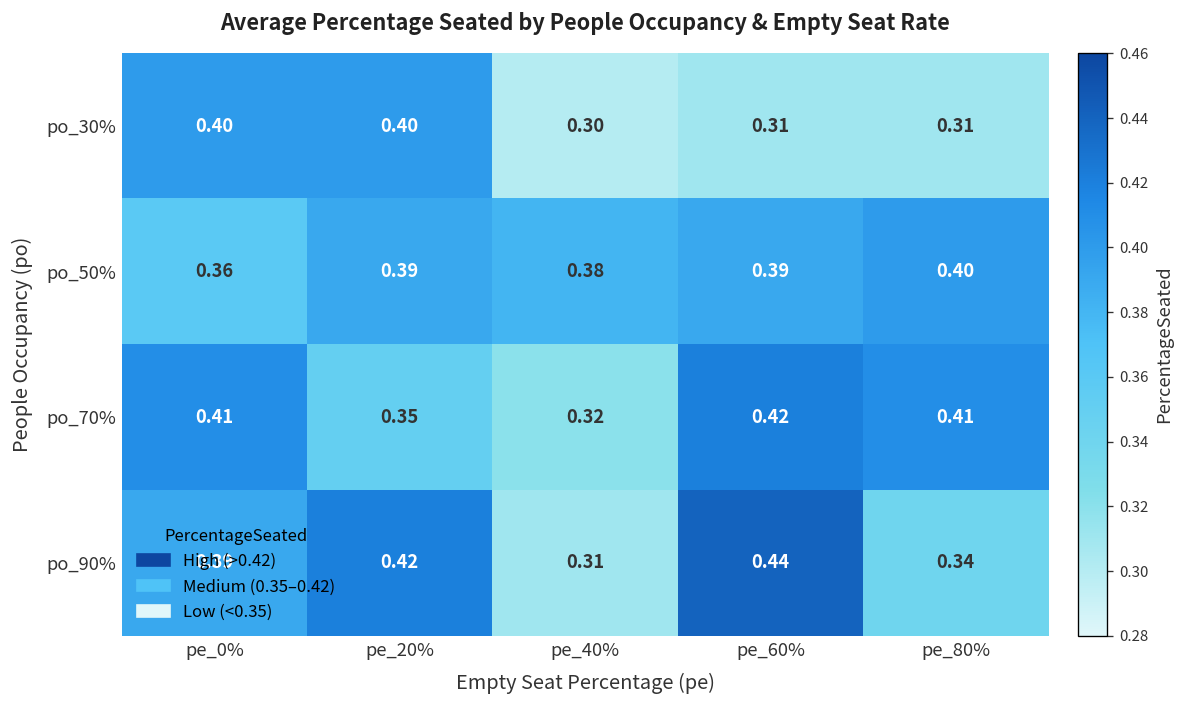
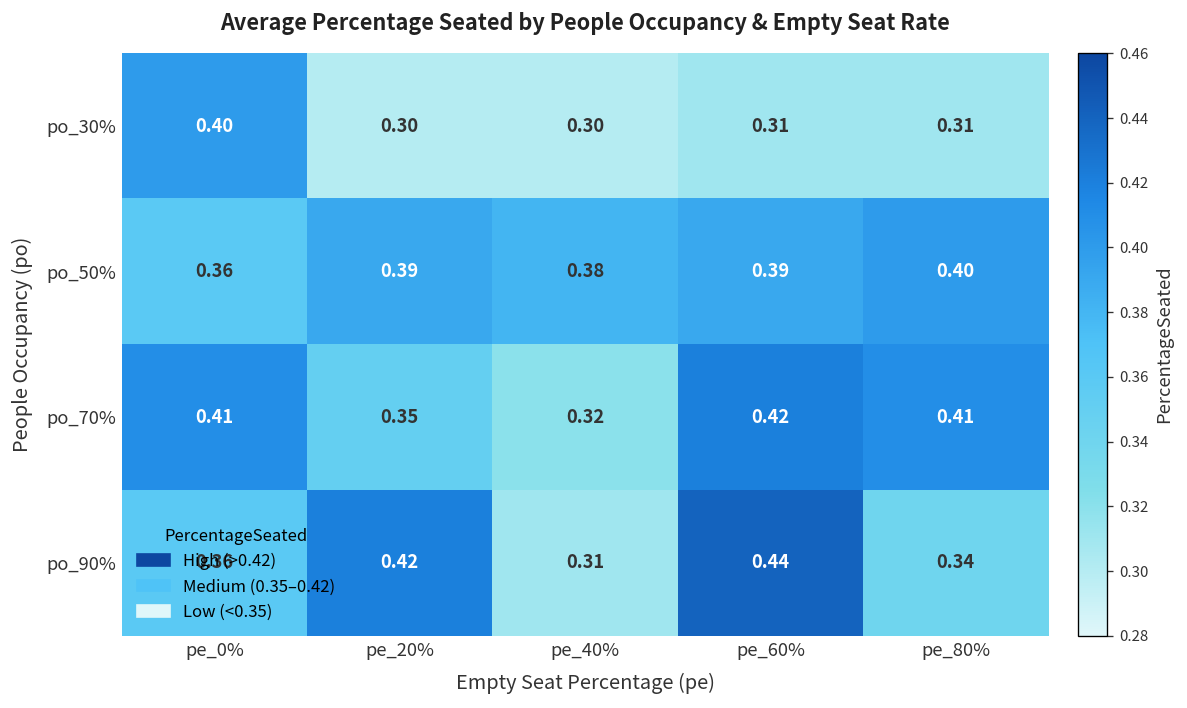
po_30%, pe_20%: 0.40 -> 0.30
po_90%, pe_0%: 0.39 -> 0.36
